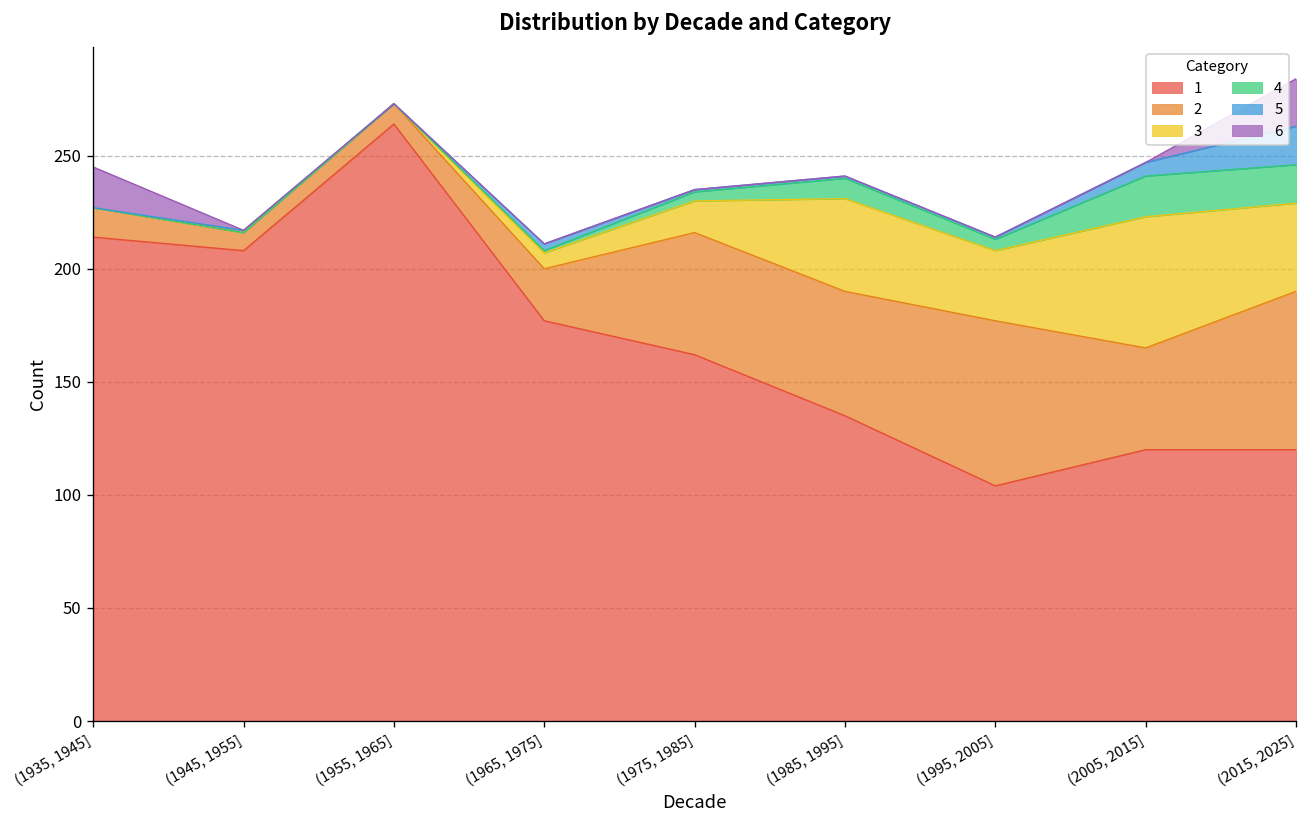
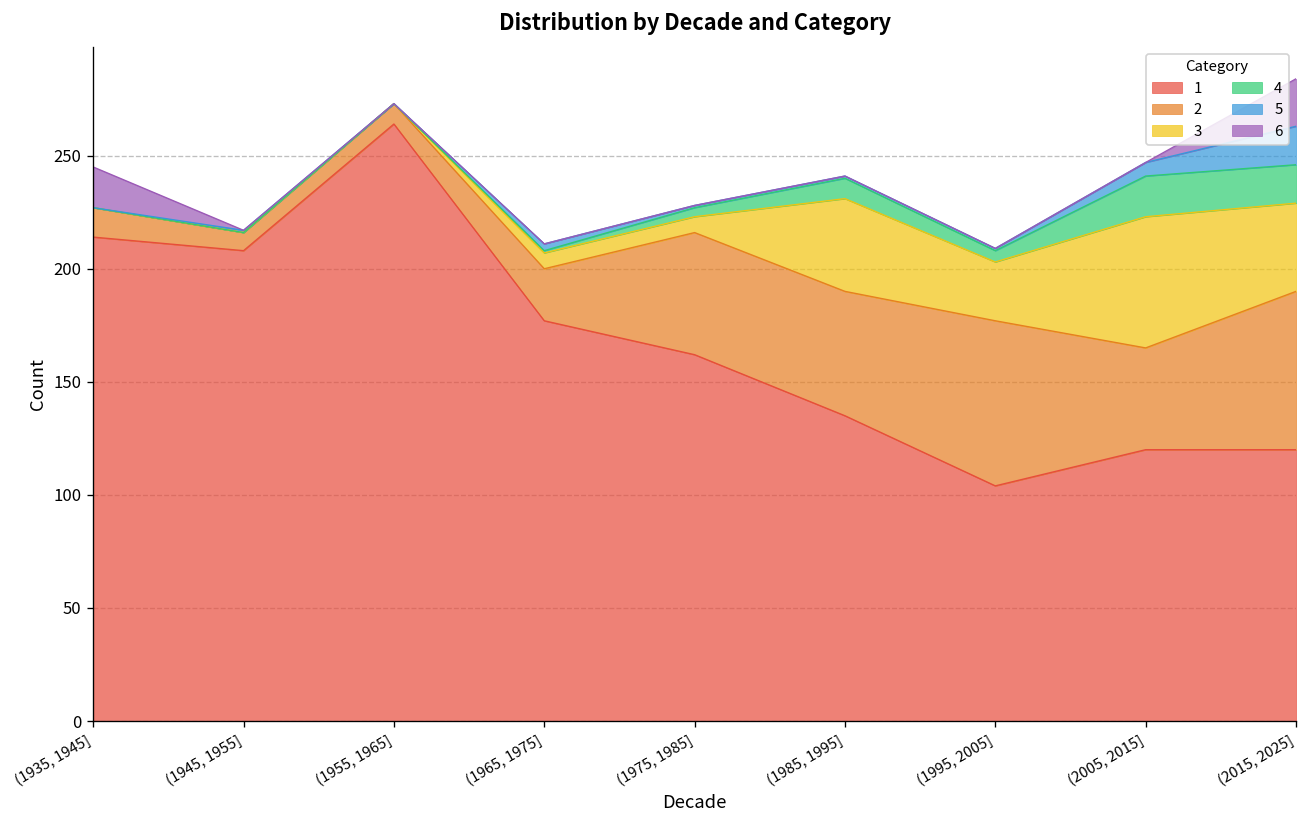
3, (1975, 1985]: 14 -> 7
3, (1995, 2005]: 31 -> 26
